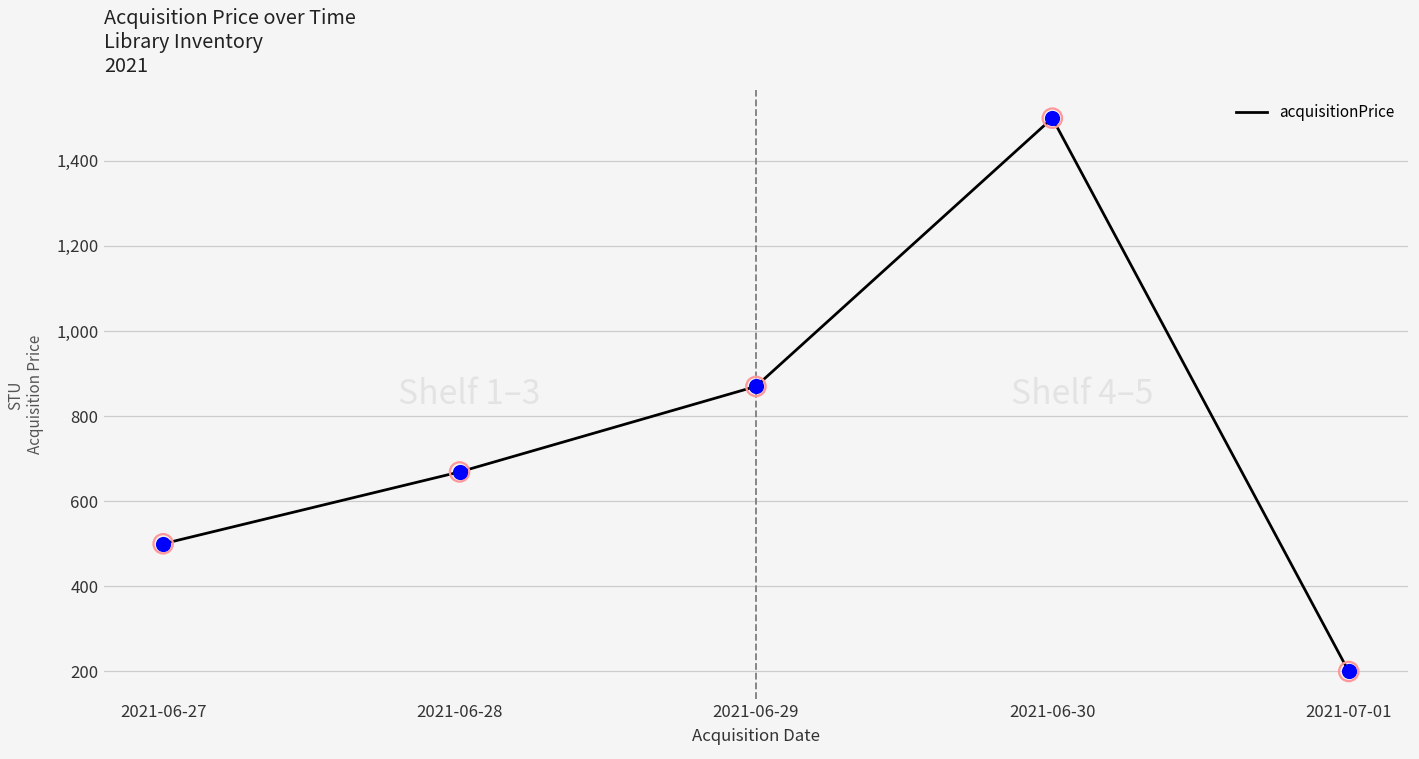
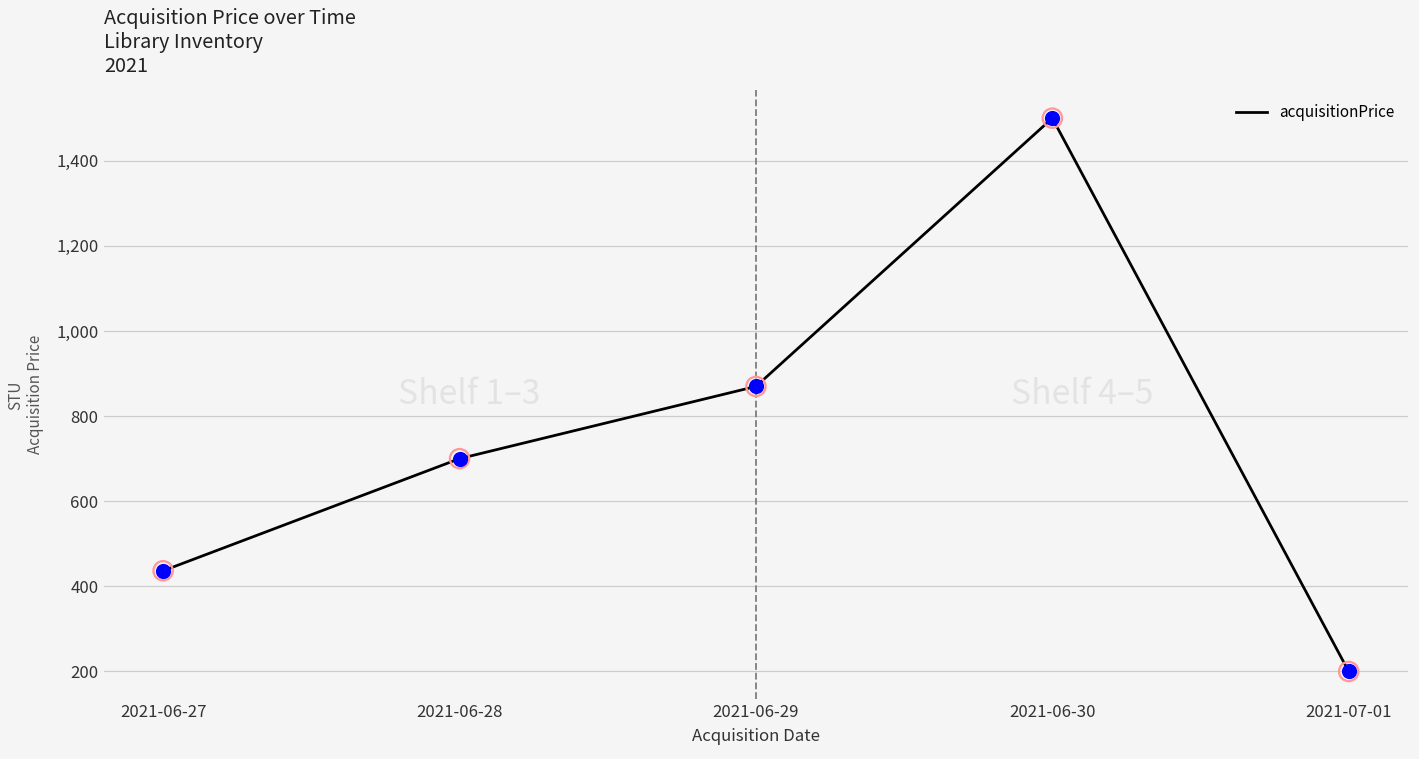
2021-06-27: 500 -> 440
2021-06-28: 670 -> 700
